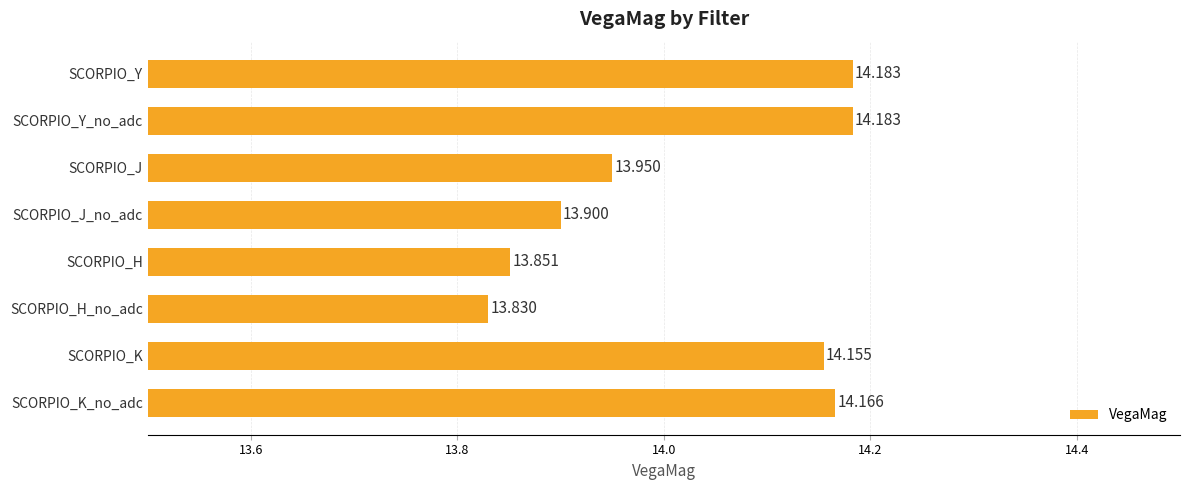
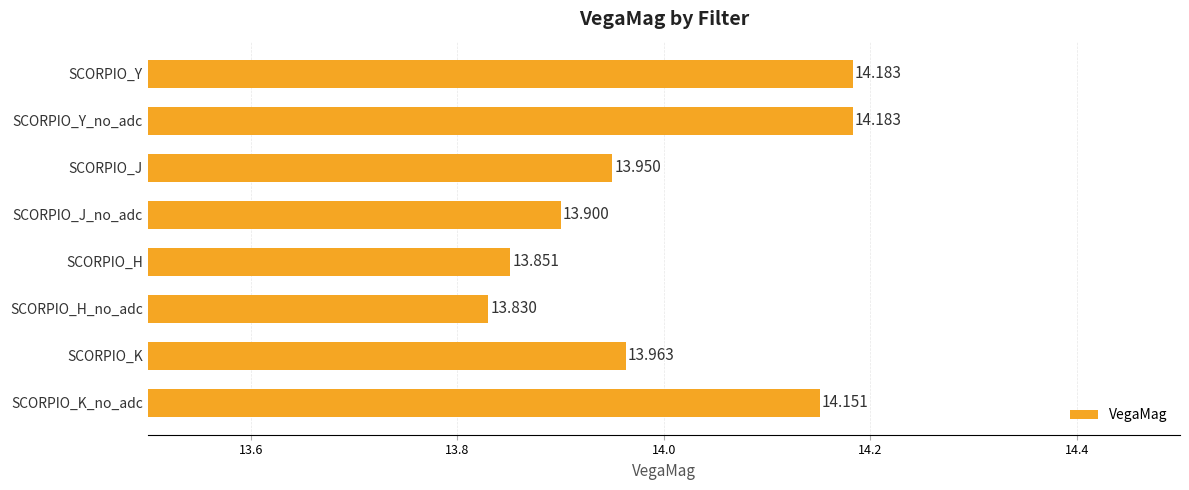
SCORPIO_K: 14.155 -> 13.963
SCORPIO_K_no_adc: 14.166 -> 14.151
